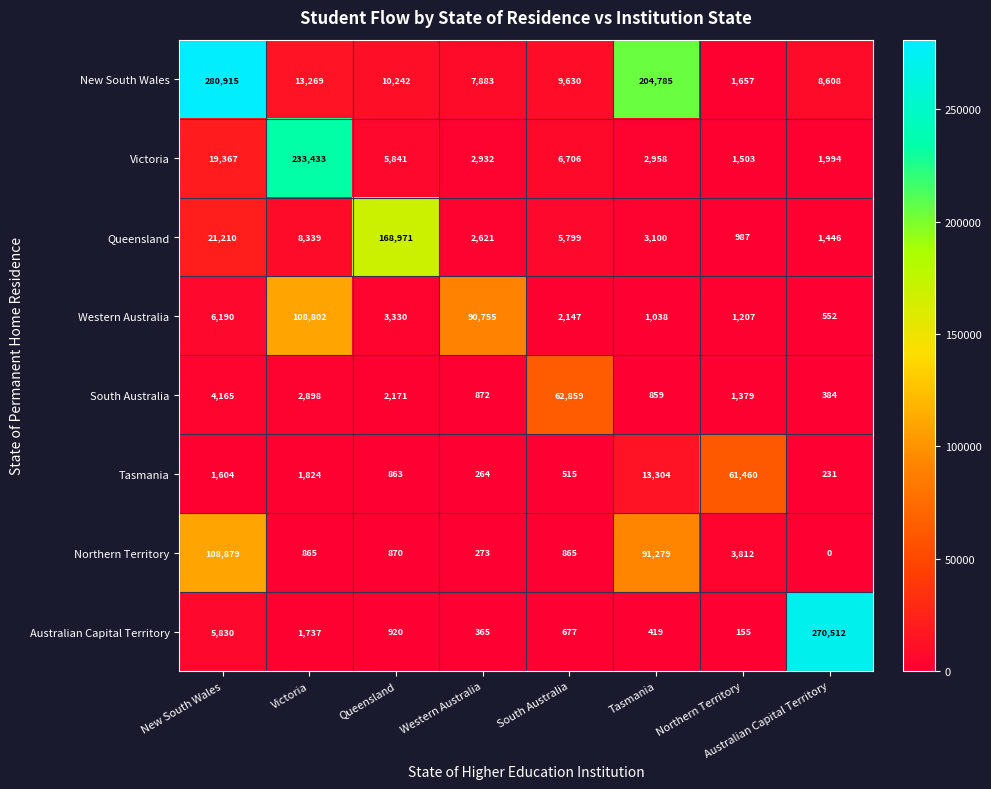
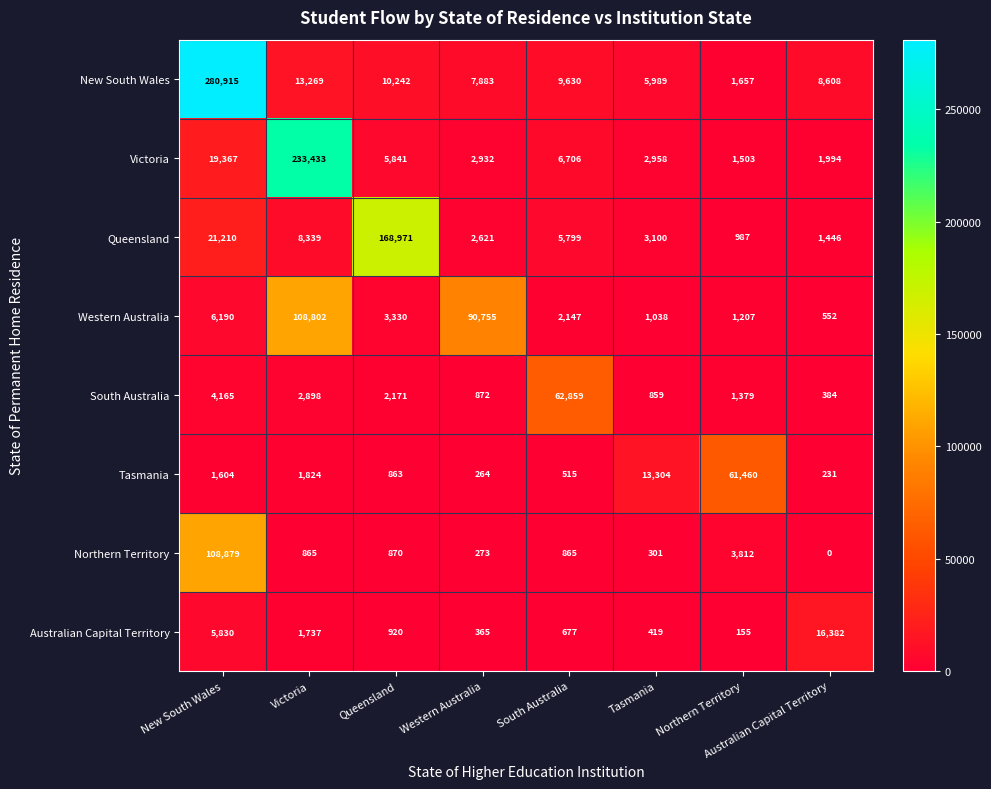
New South Wales, Tasmania: 204,785 -> 5,989
Northern Territory, Tasmania: 91,279 -> 301
Australian Capital Territory, Australian Capital Territory: 270,512 -> 16,382
